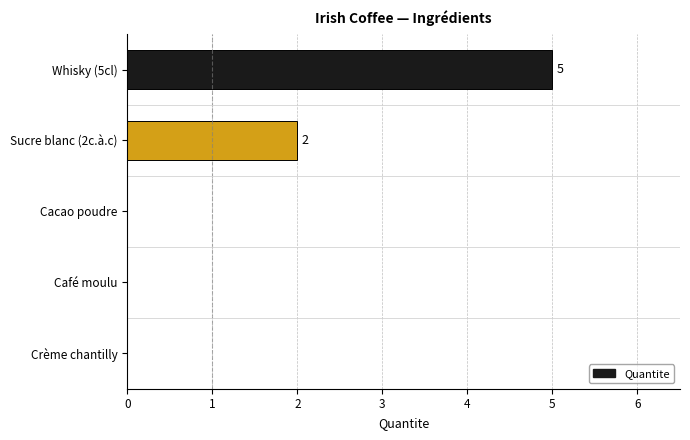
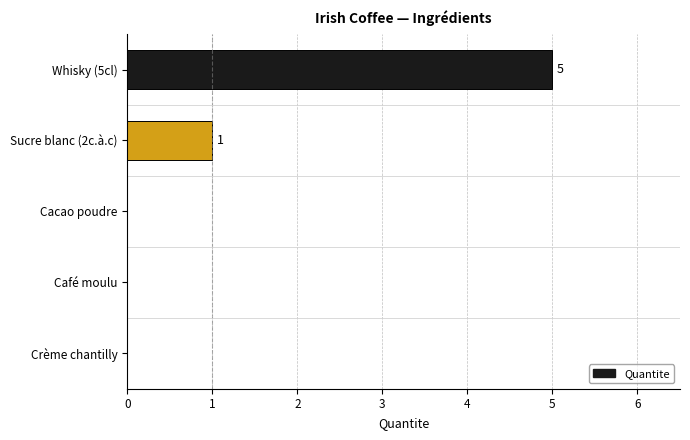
Sucre blanc (2c.à.c): 2 -> 1
